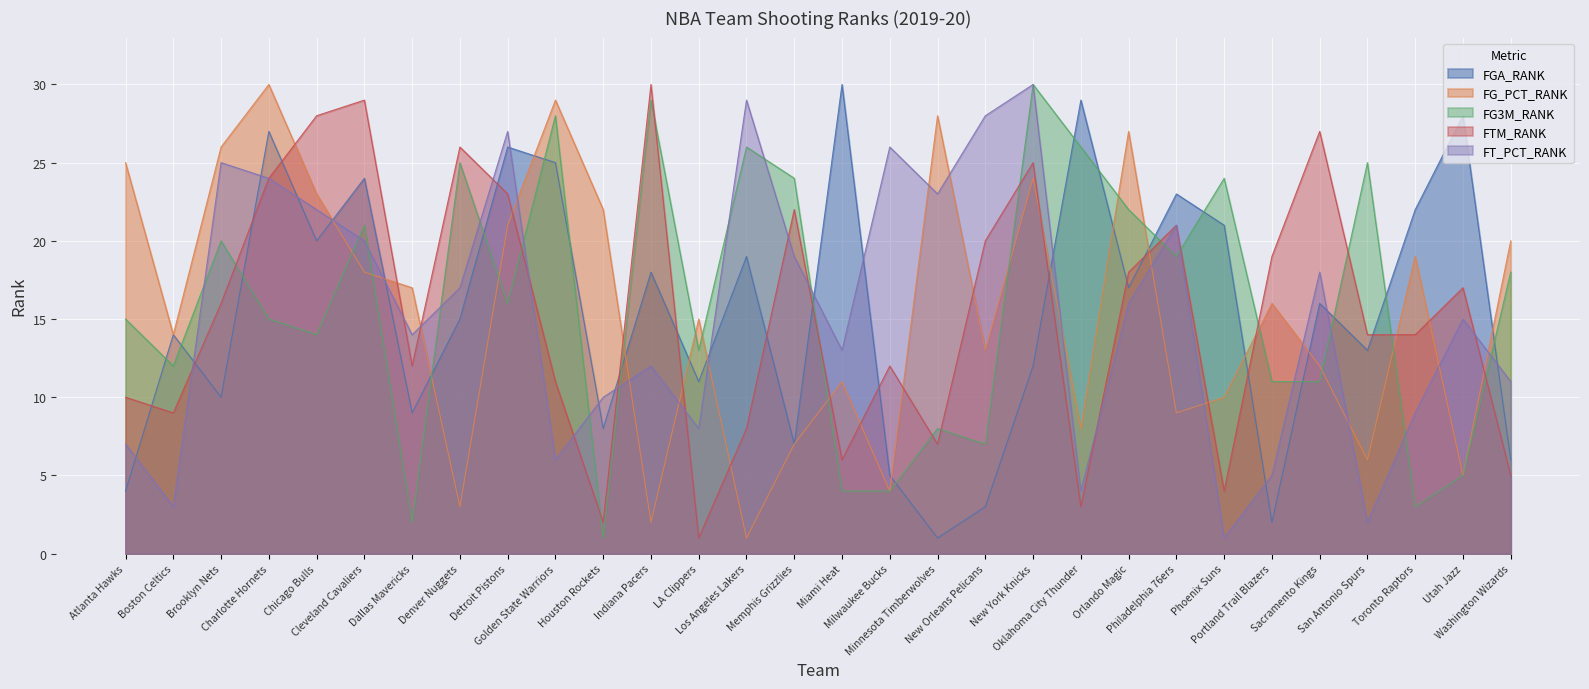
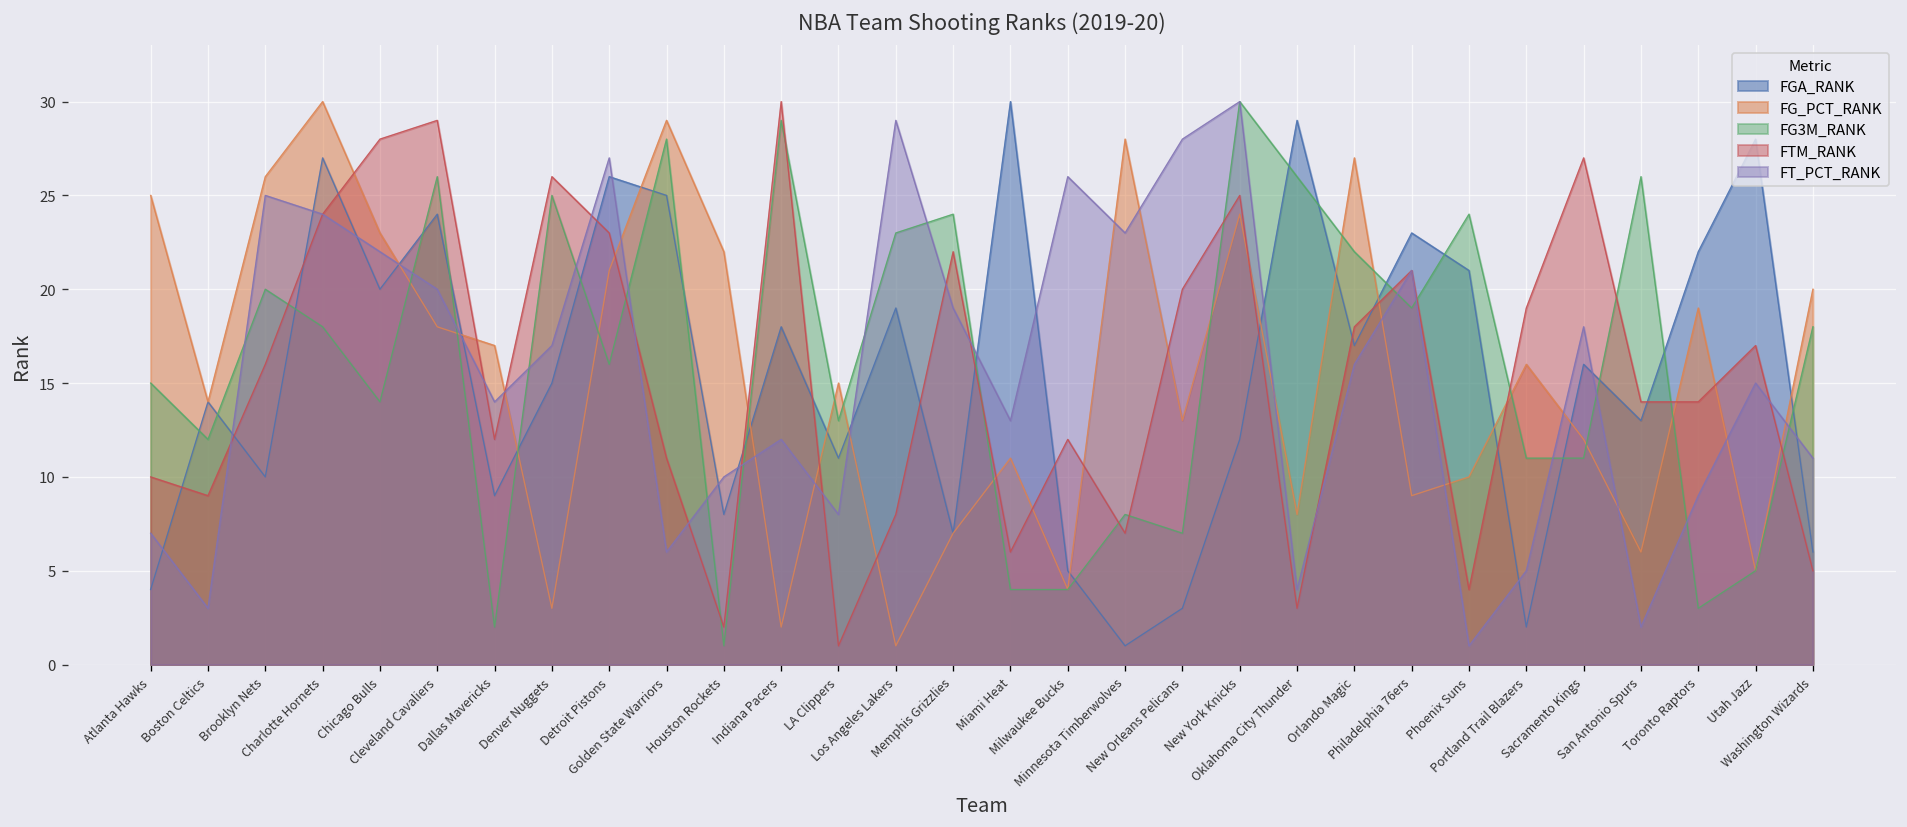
FG3M_RANK, Charlotte Hornets: 15 -> 18
FG3M_RANK, Cleveland Cavaliers: 21 -> 26
FG3M_RANK, Los Angeles Lakers: 26 -> 23
FG3M_RANK, San Antonio Spurs: 25 -> 26
